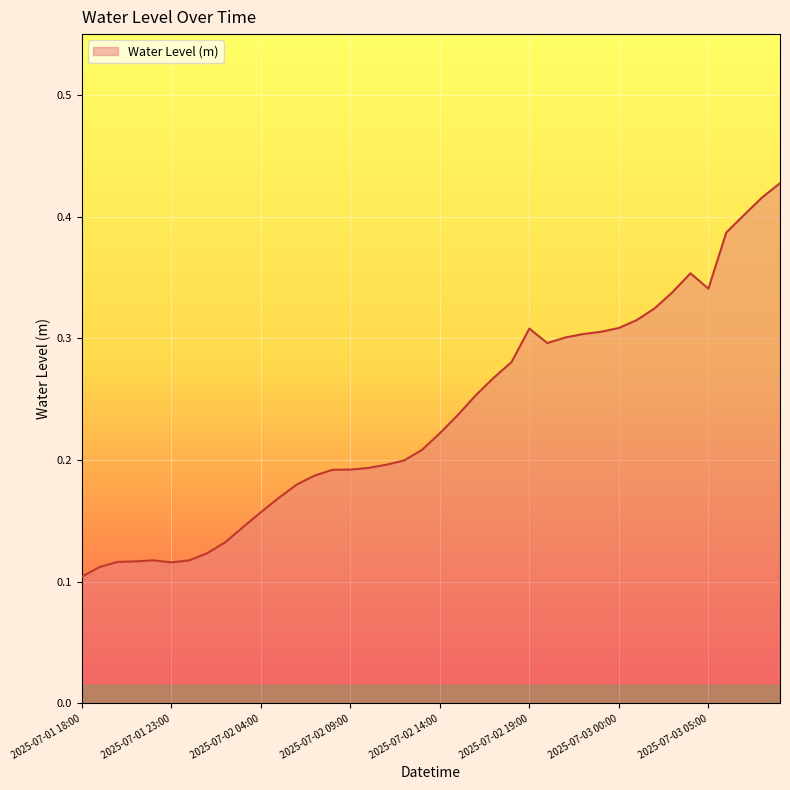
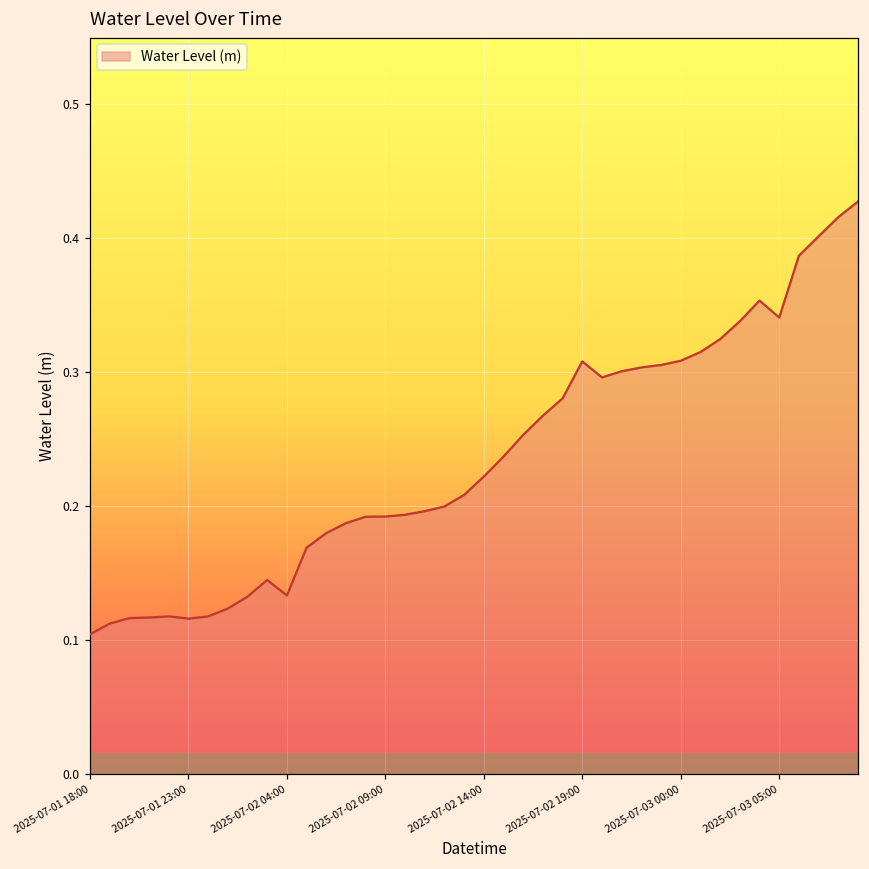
2025-07-02 04:00: 0.157 -> 0.133
